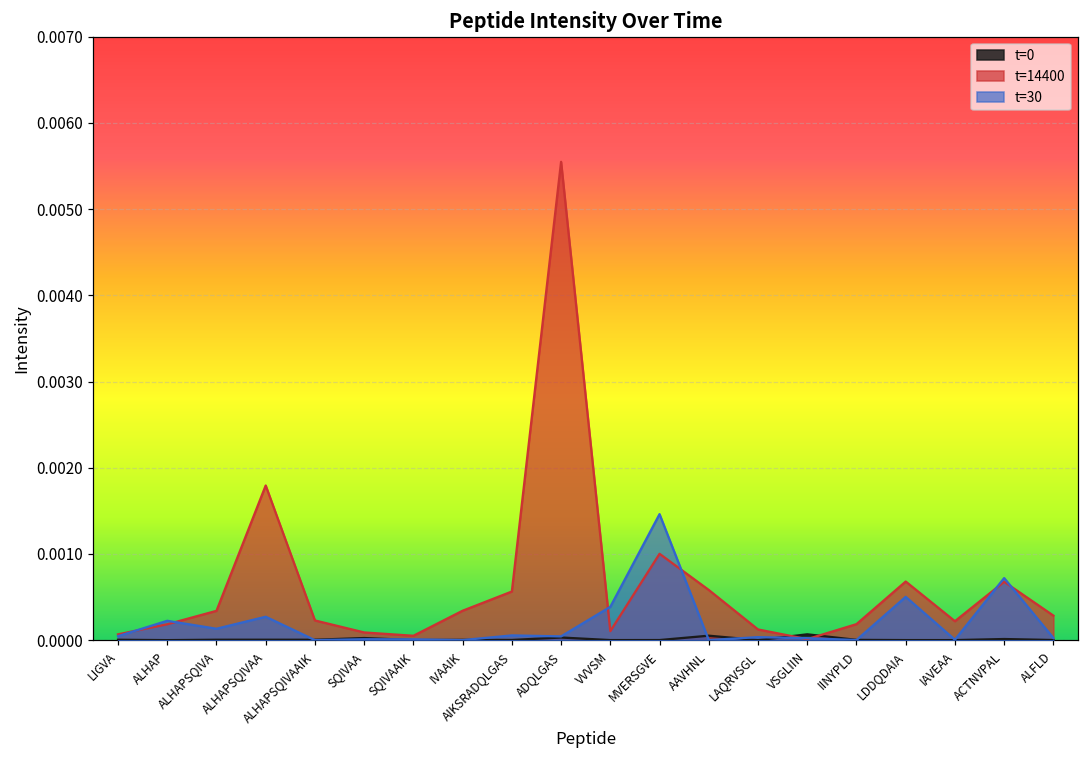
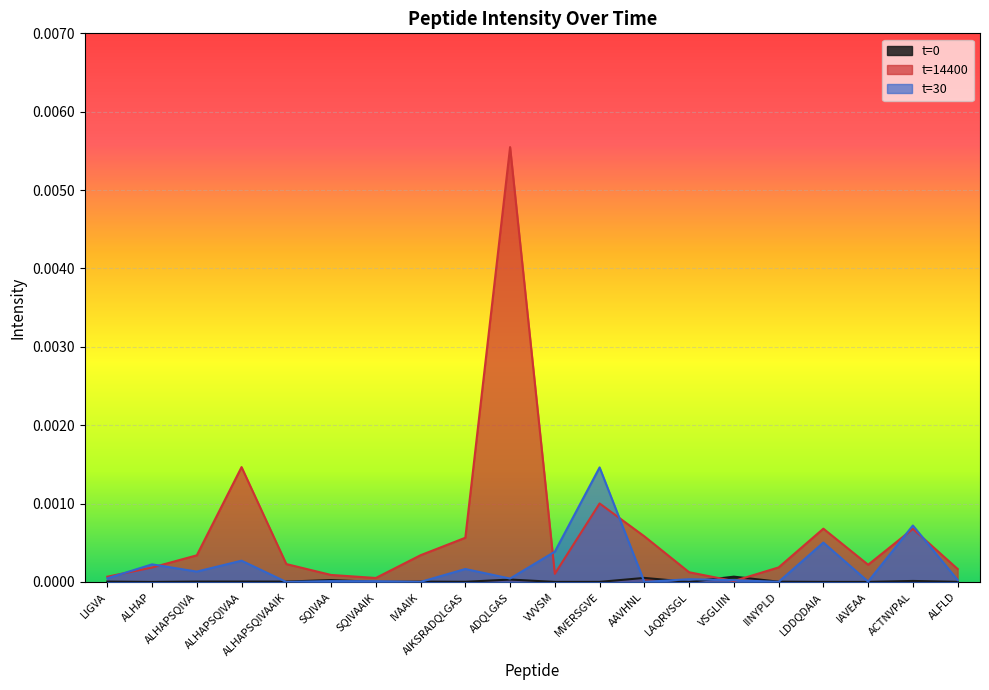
t=14400, ALHAPSQIVAA: 0.0018 -> 0.0015
t=30, AIKSRADQLGAS: 0.0001 -> 0.0002
t=14400, ALFLD: 0.0003 -> 0.0002
